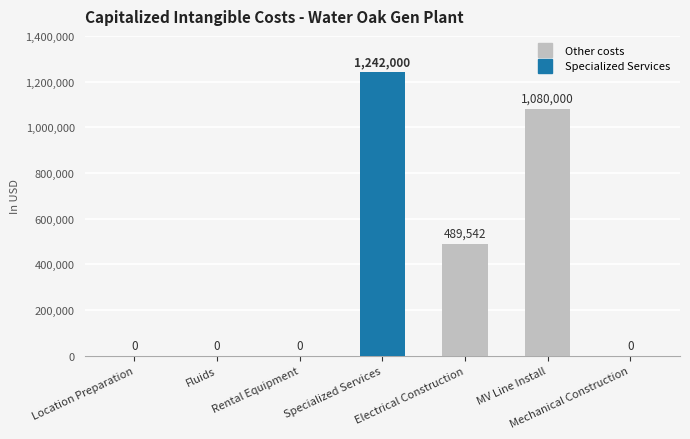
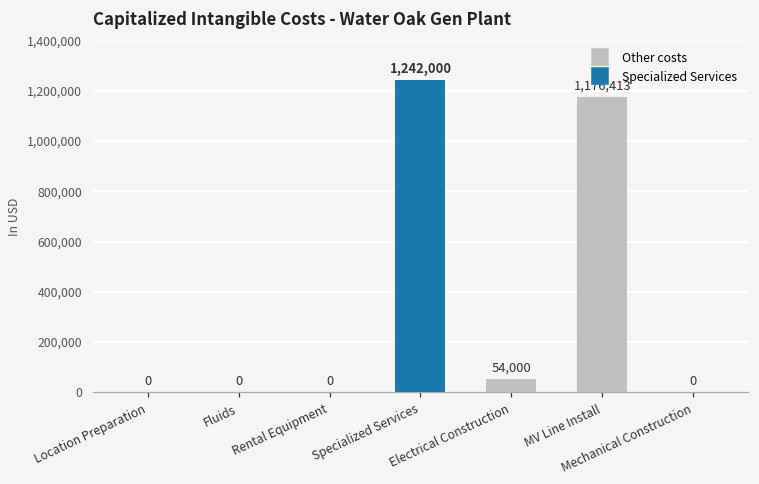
Electrical Construction: 489,542 -> 54,000
MV Line Install: 1,080,000 -> 1,176,413
